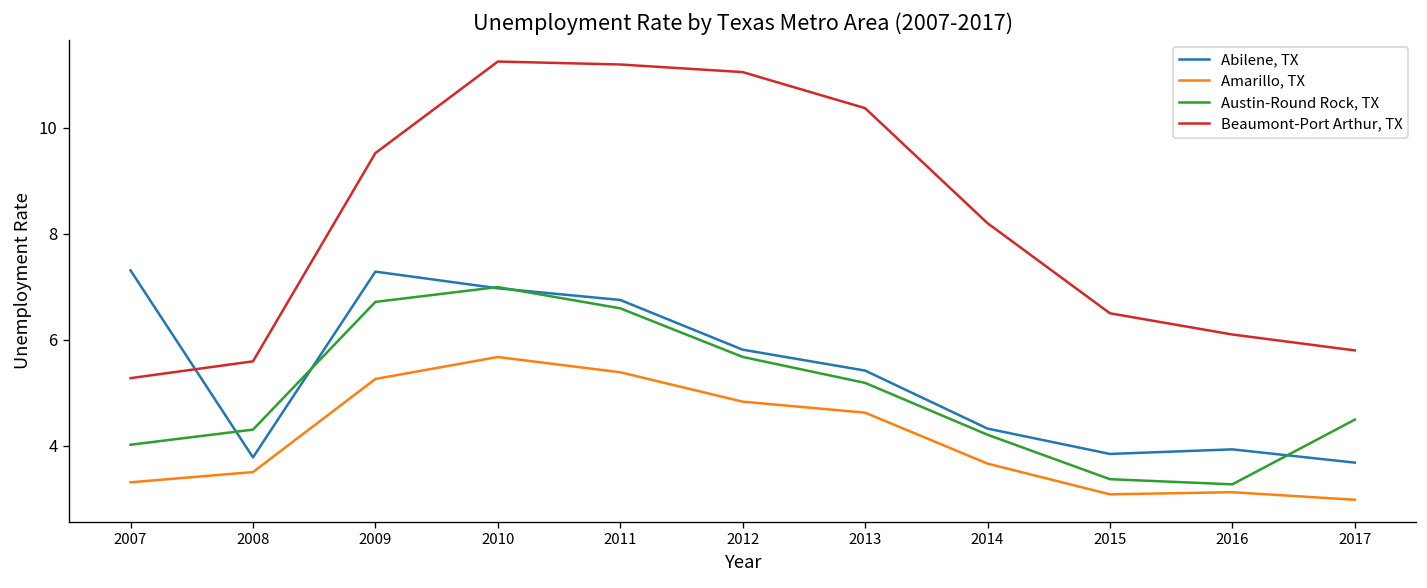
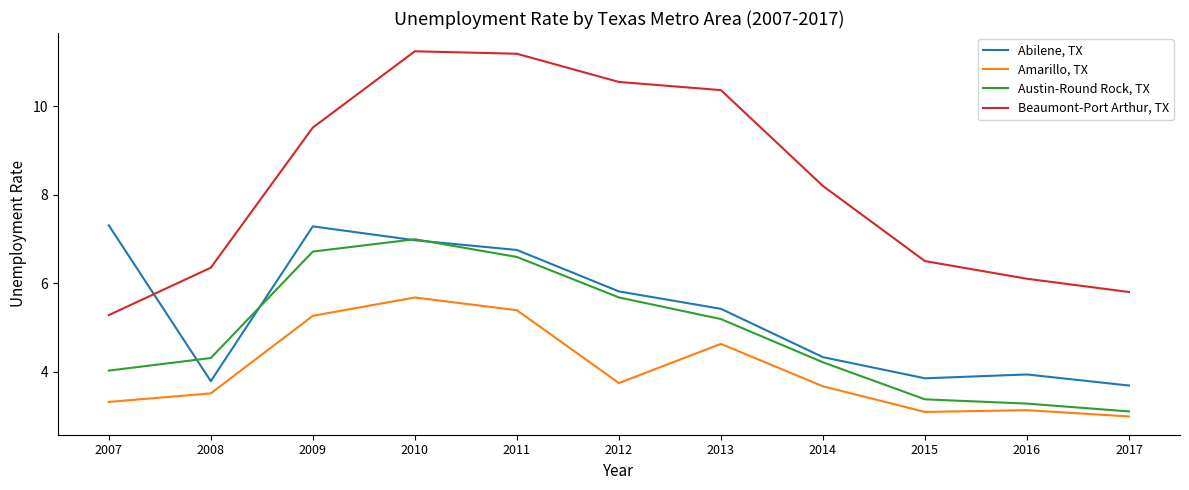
Beaumont-Port Arthur, TX, 2008: 5.6 -> 6.4
Amarillo, TX, 2012: 4.8 -> 3.7
Beaumont-Port Arthur, TX, 2012: 11.1 -> 10.6
Austin-Round Rock, TX, 2017: 4.5 -> 3.1
